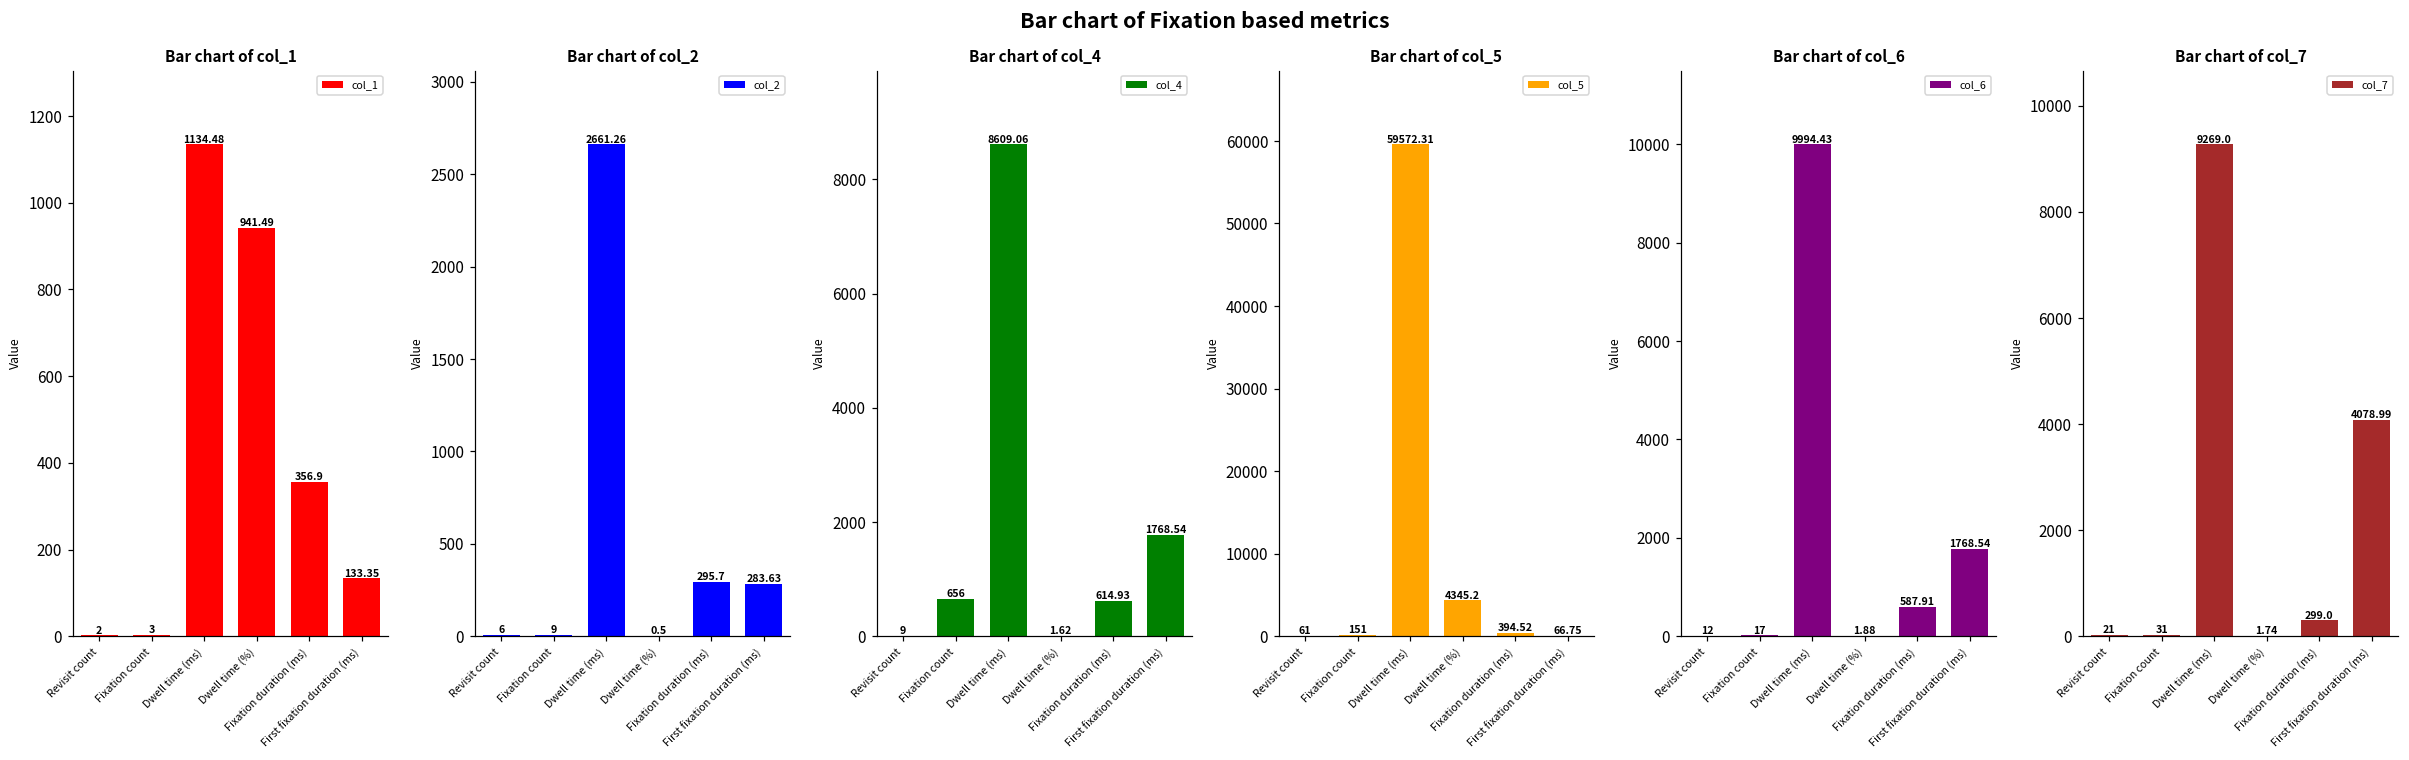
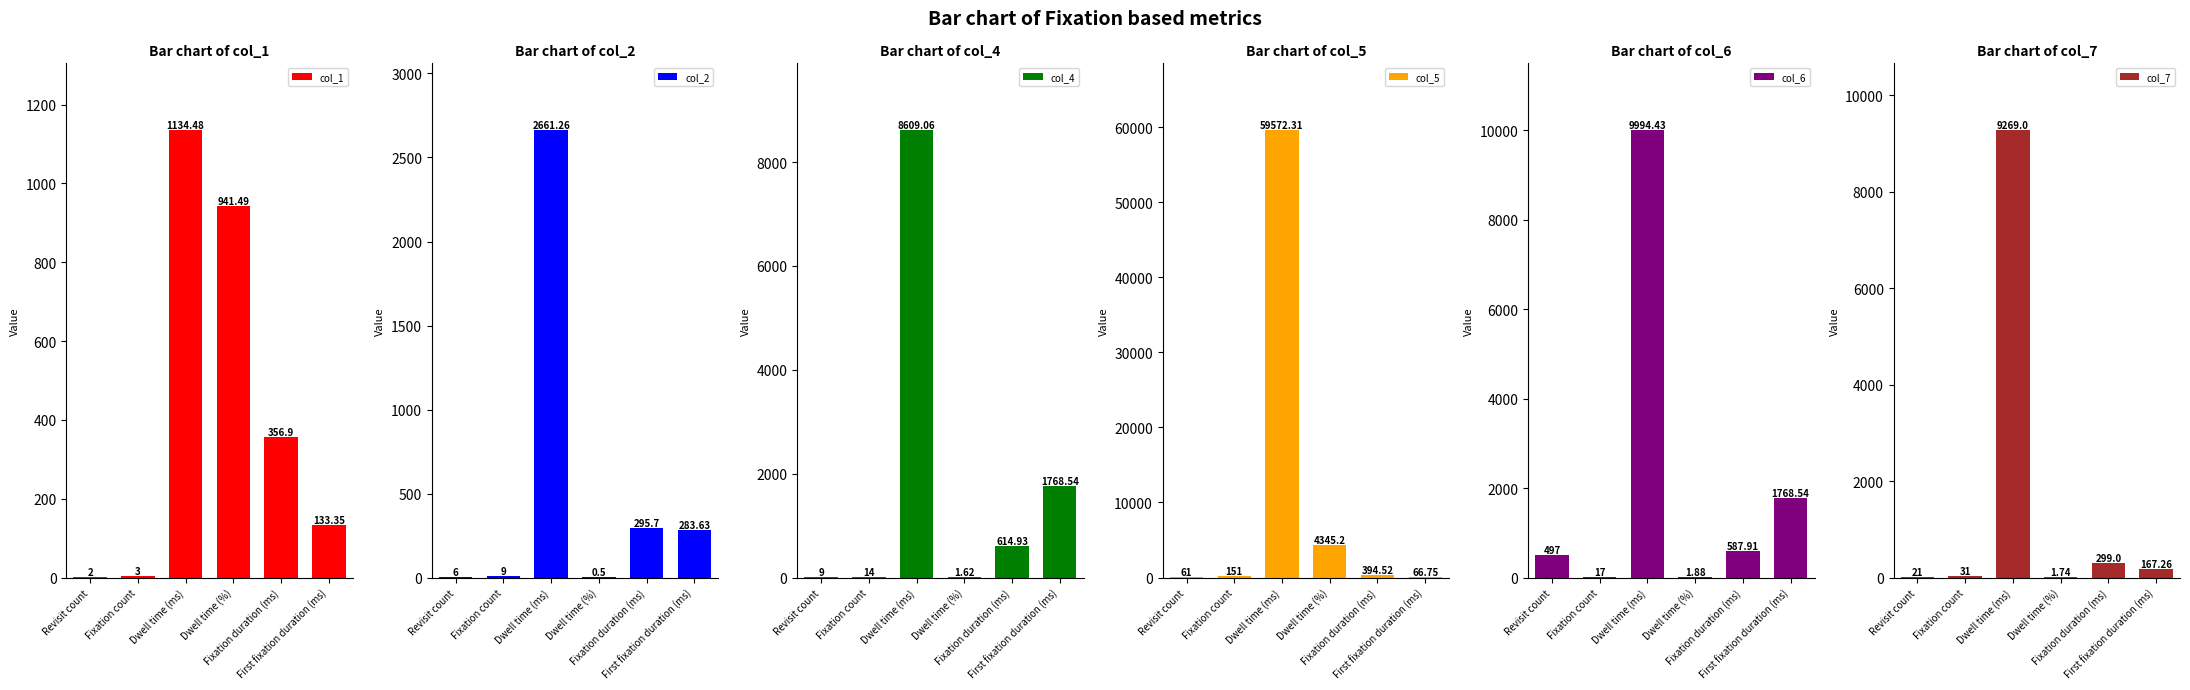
Bar chart of col_4, Fixation count: 656 -> 14
Bar chart of col_6, Revisit count: 12 -> 497
Bar chart of col_7, First fixation duration (ms): 4078.99 -> 167.26
